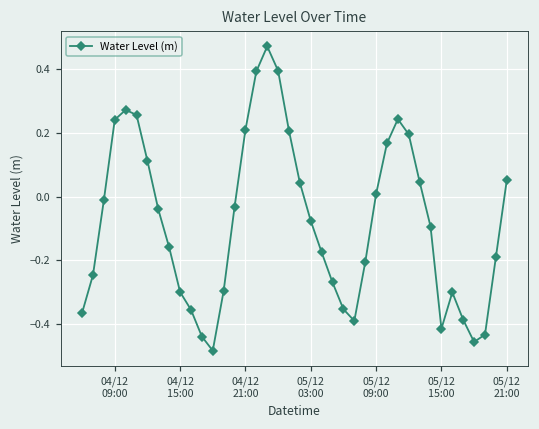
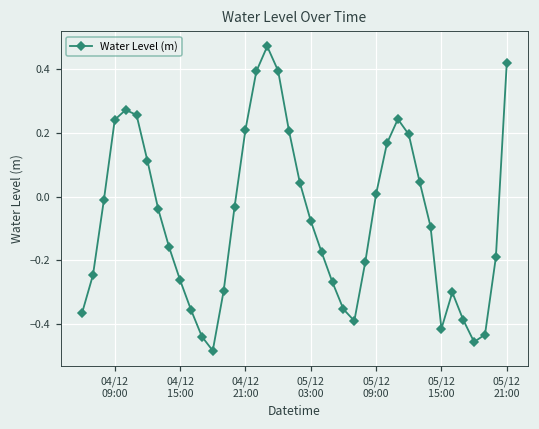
04/12 15:00: -0.30 -> -0.26
05/12 21:00: 0.05 -> 0.42
